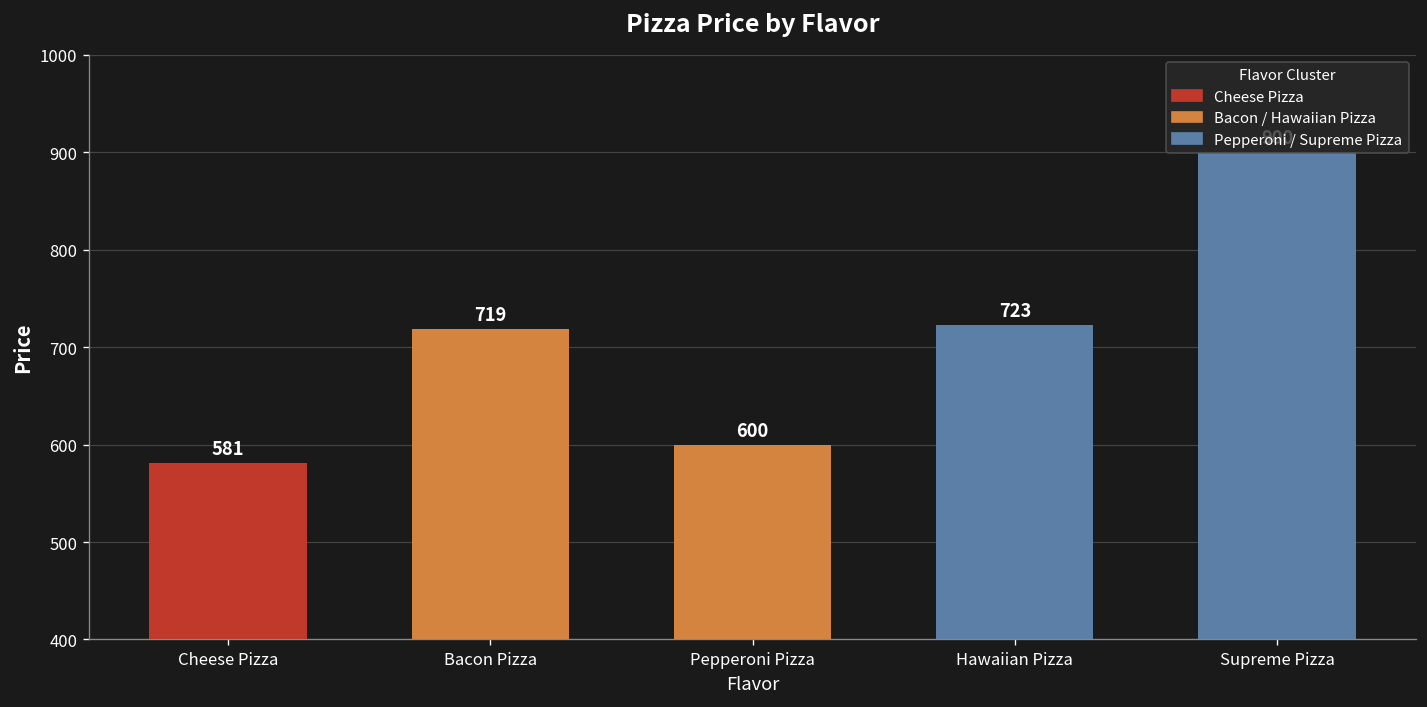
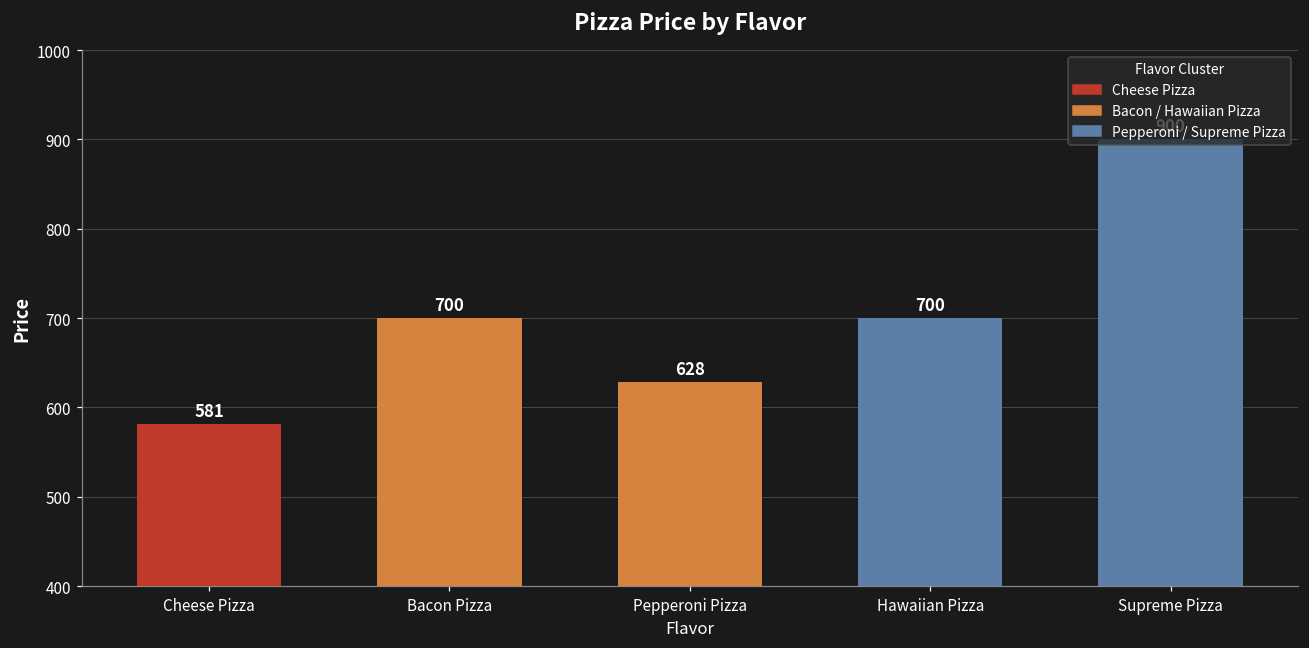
Bacon Pizza: 719 -> 700
Pepperoni Pizza: 600 -> 628
Hawaiian Pizza: 723 -> 700
